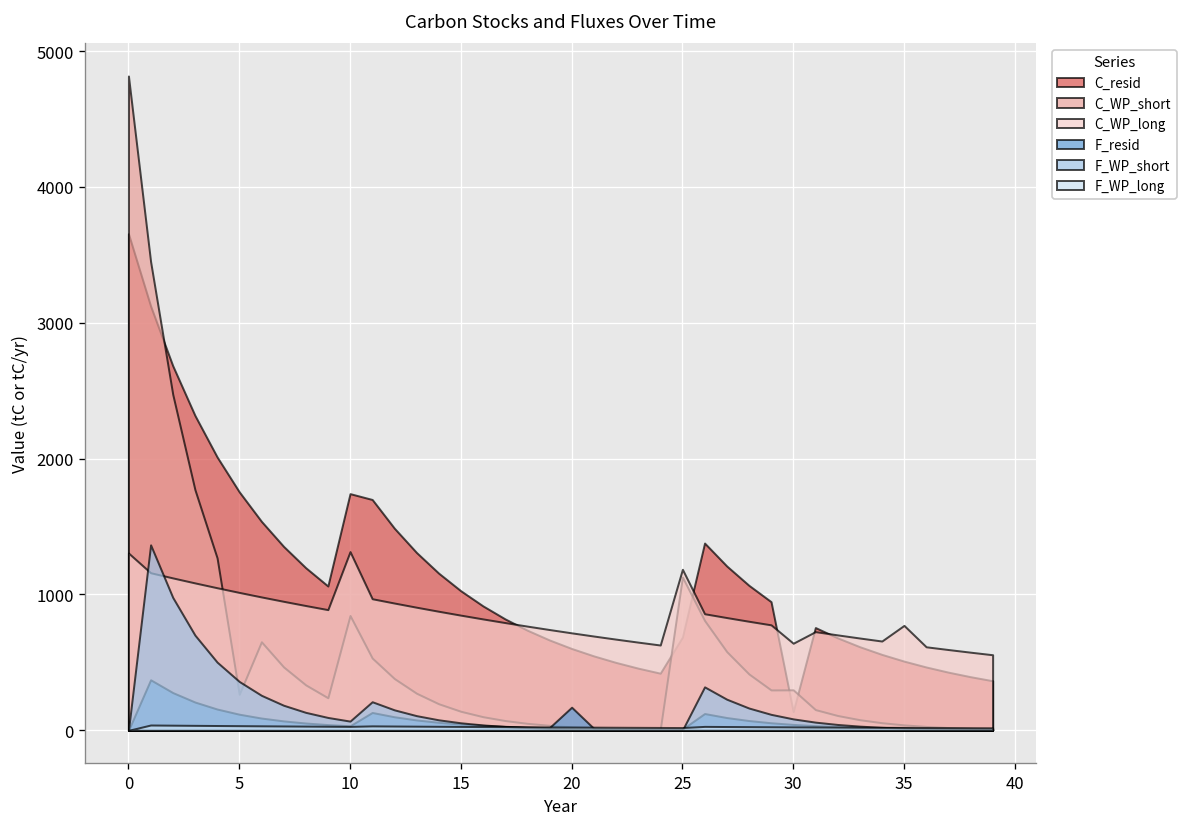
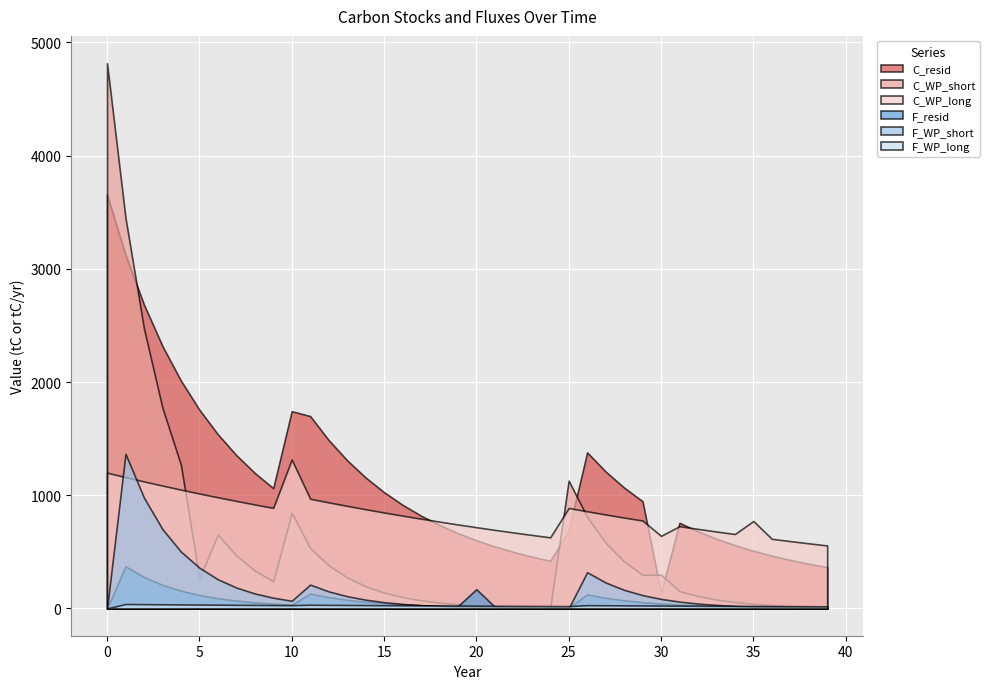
C_WP_long, 0: 1310 -> 1200
C_WP_long, 25: 1190 -> 890
